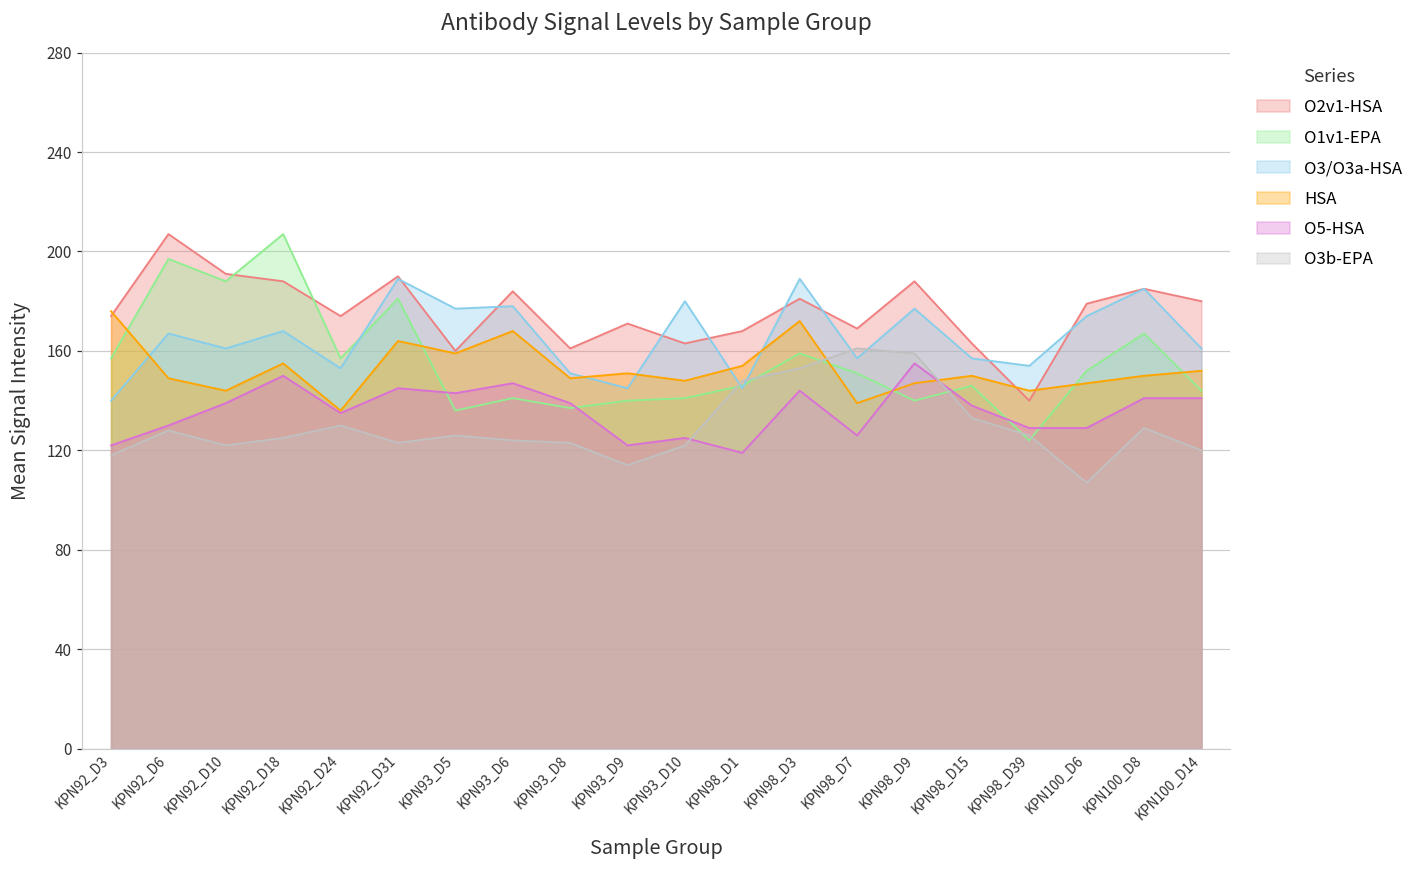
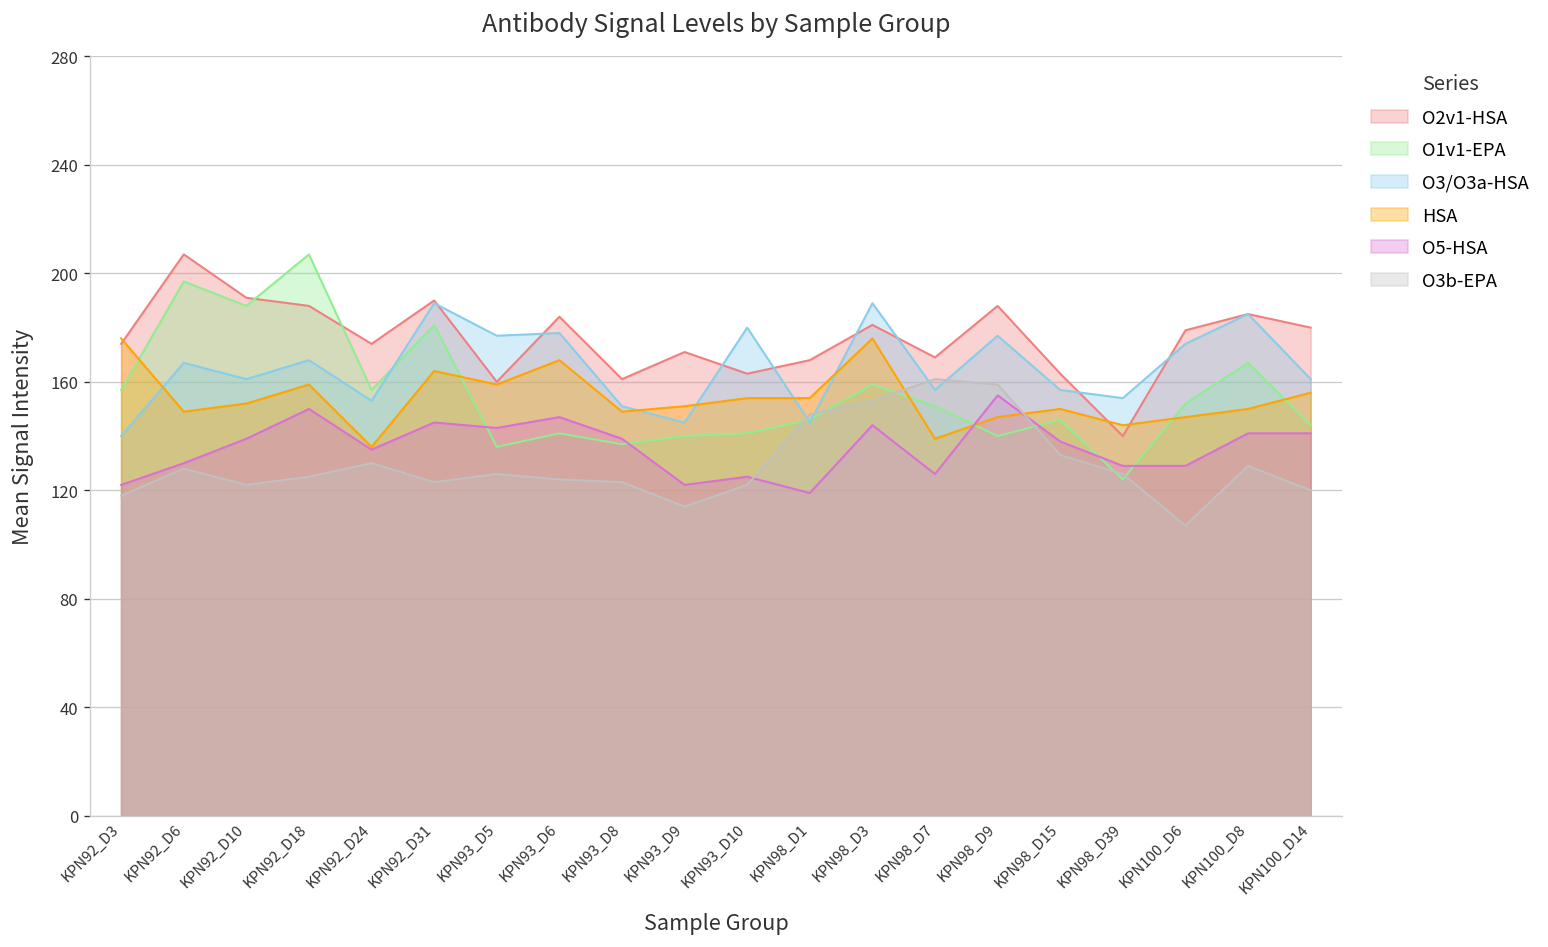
HSA, KPN92_D10: 144 -> 152
HSA, KPN92_D18: 155 -> 159
HSA, KPN93_D10: 148 -> 154
HSA, KPN98_D3: 172 -> 176
HSA, KPN100_D14: 152 -> 156
